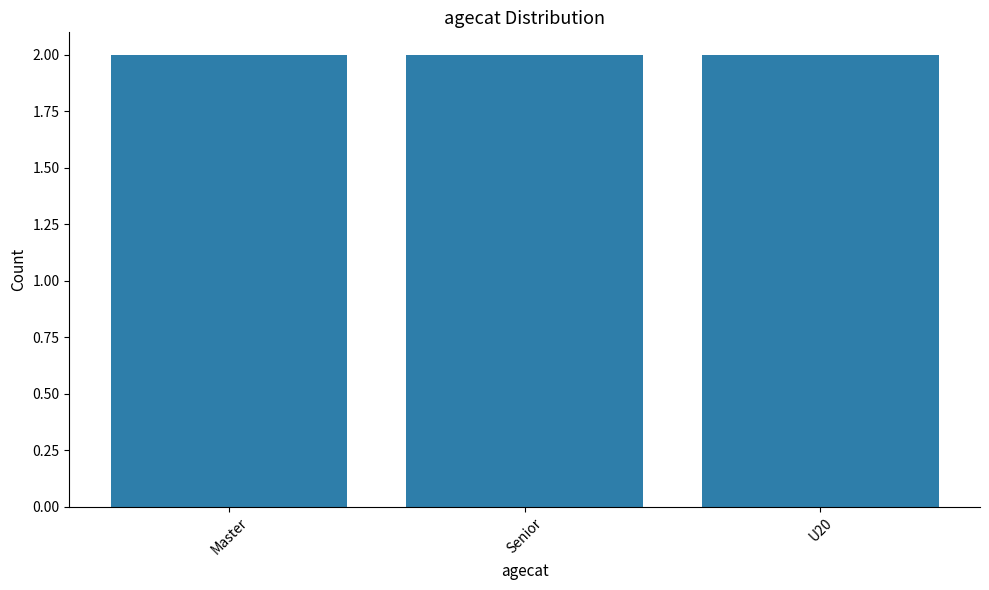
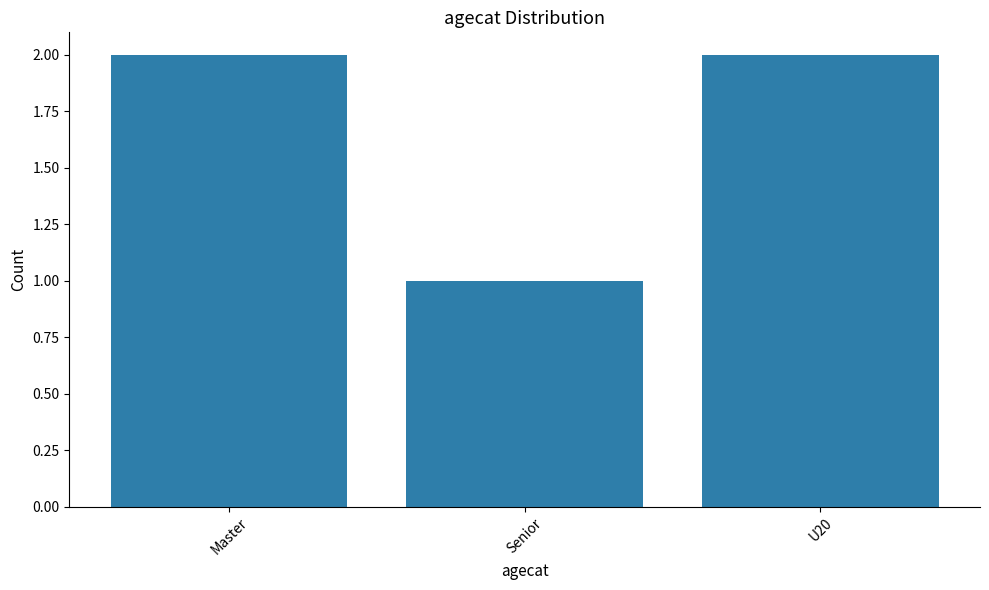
Senior: 2 -> 1
